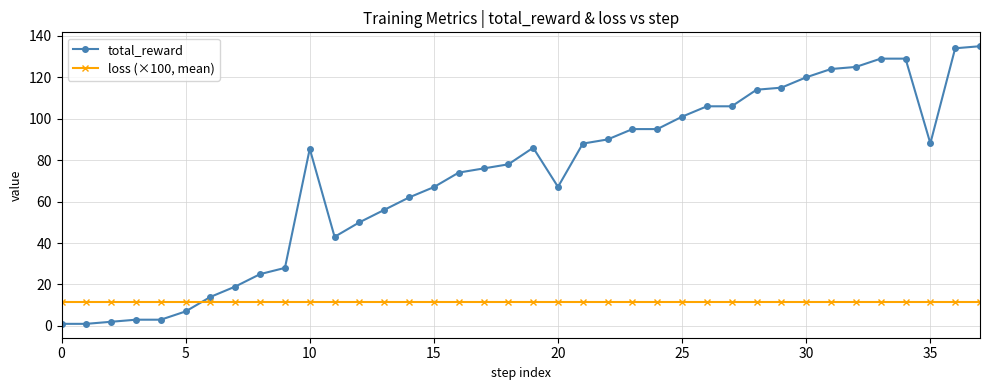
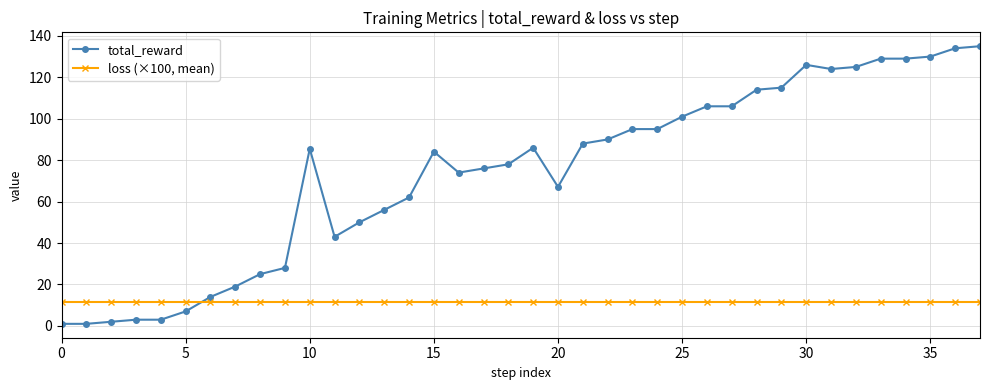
total_reward, 15: 67 -> 84
total_reward, 30: 120 -> 126
total_reward, 35: 88 -> 130
